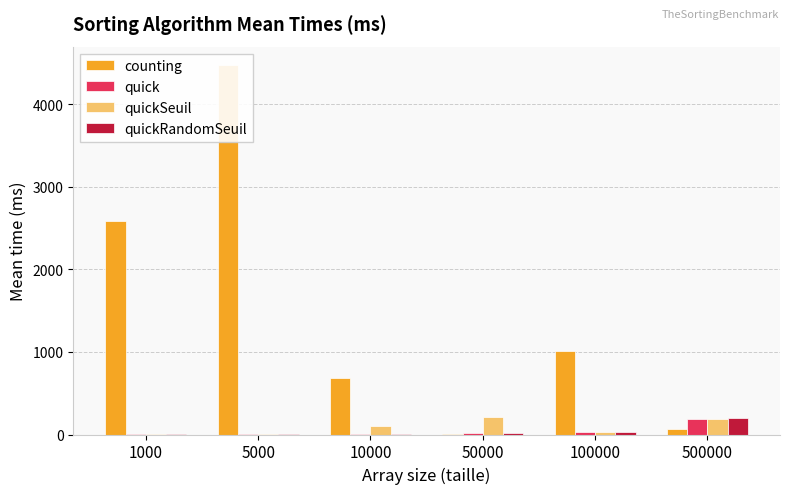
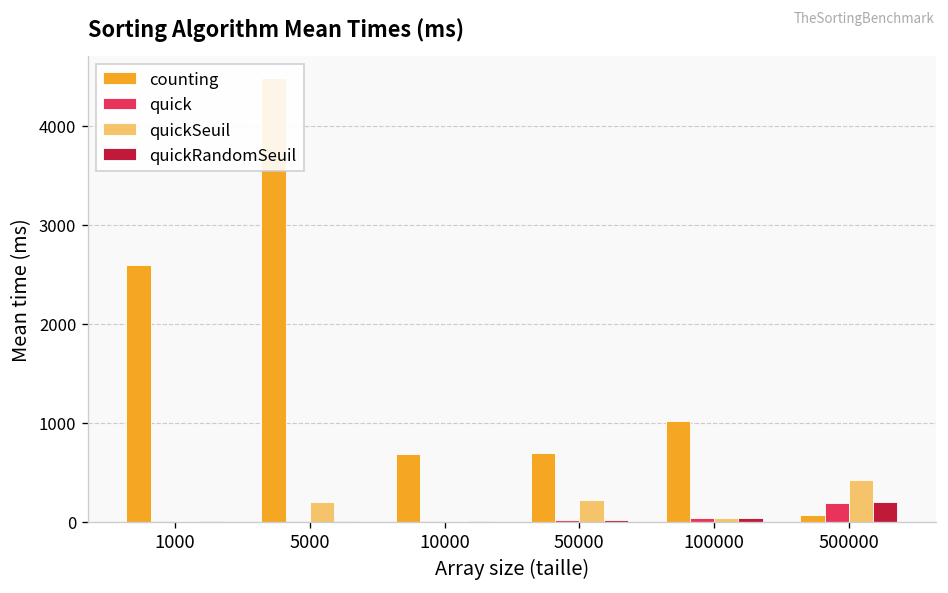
quickSeuil, 5000: 0 -> 200
quickSeuil, 10000: 100 -> 0
counting, 50000: 0 -> 700
quickSeuil, 500000: 200 -> 400
